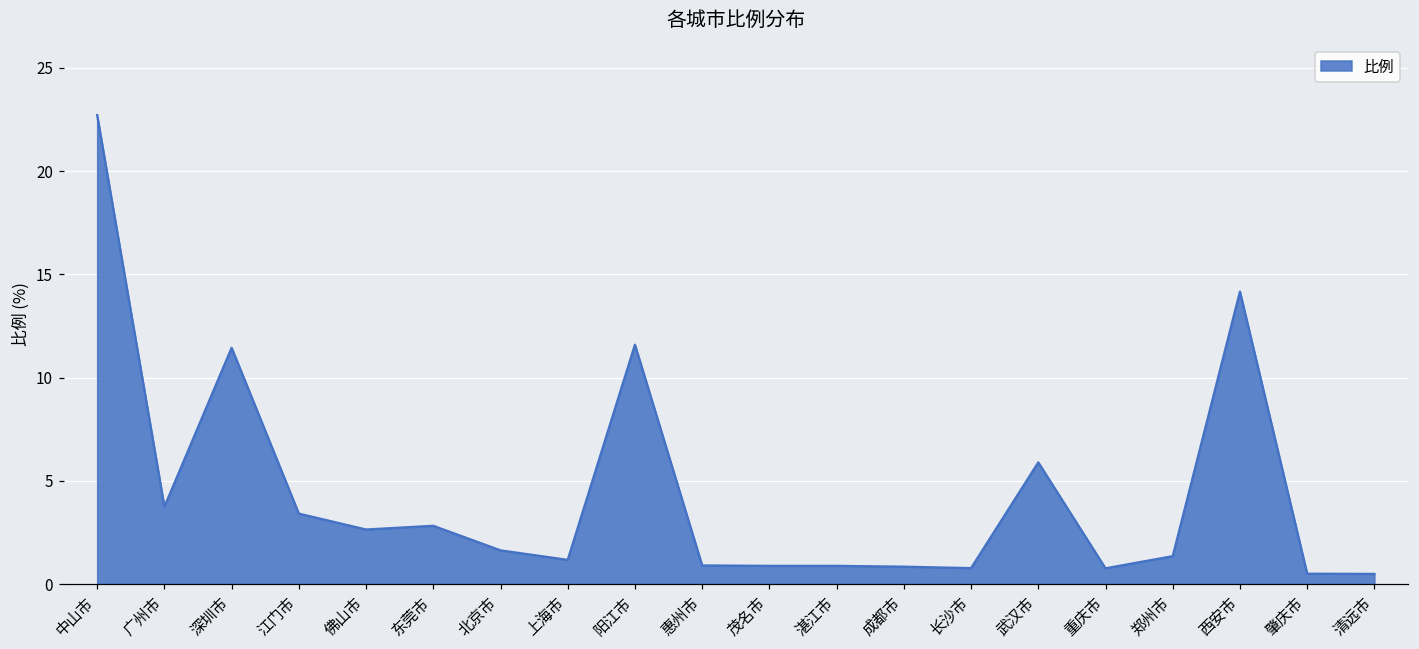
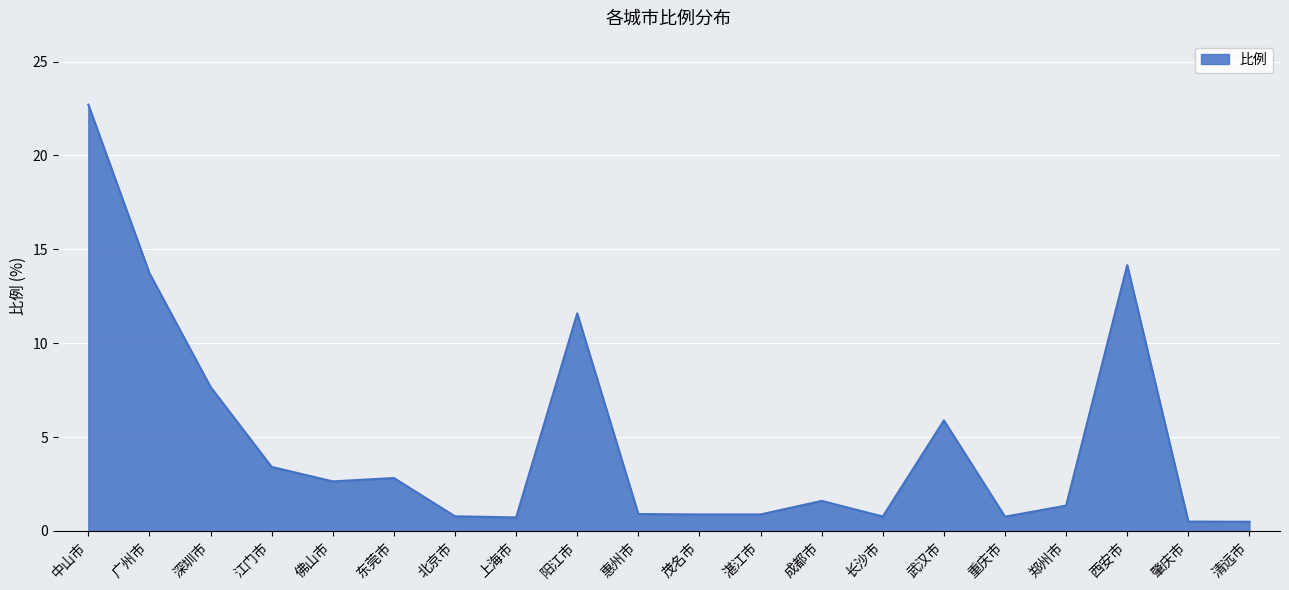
广州市: 3.7 -> 13.7
深圳市: 11.4 -> 7.7
北京市: 1.6 -> 0.8
上海市: 1.2 -> 0.7
成都市: 0.8 -> 1.6
